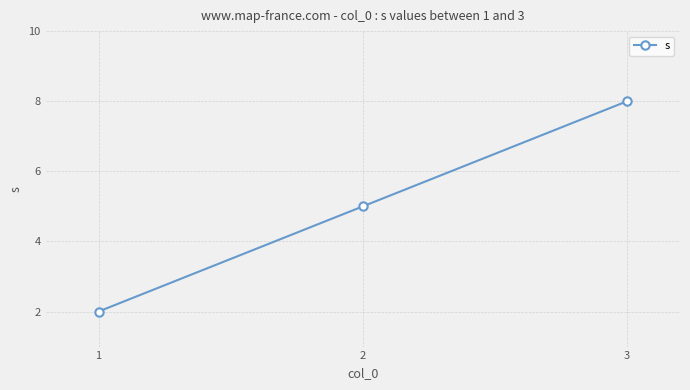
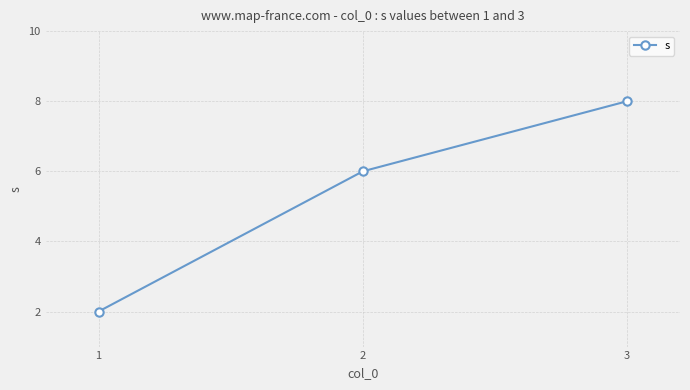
2: 5 -> 6
